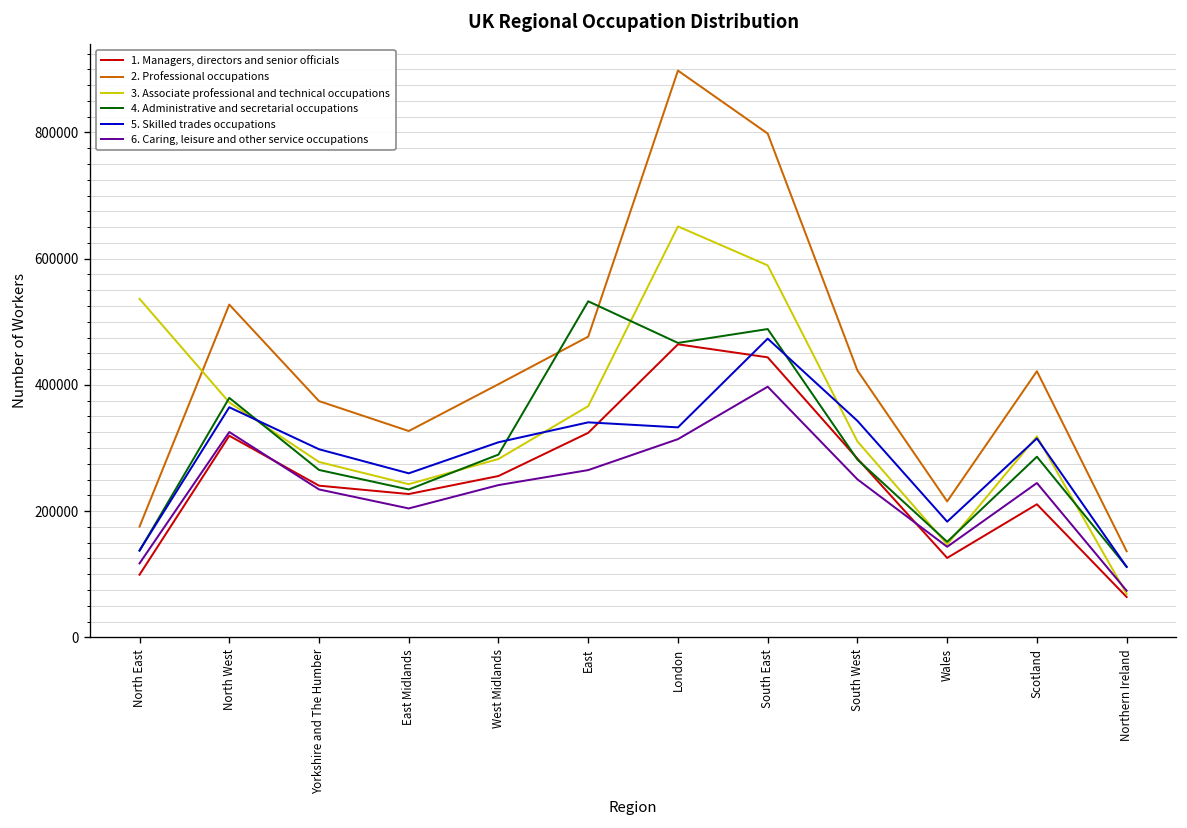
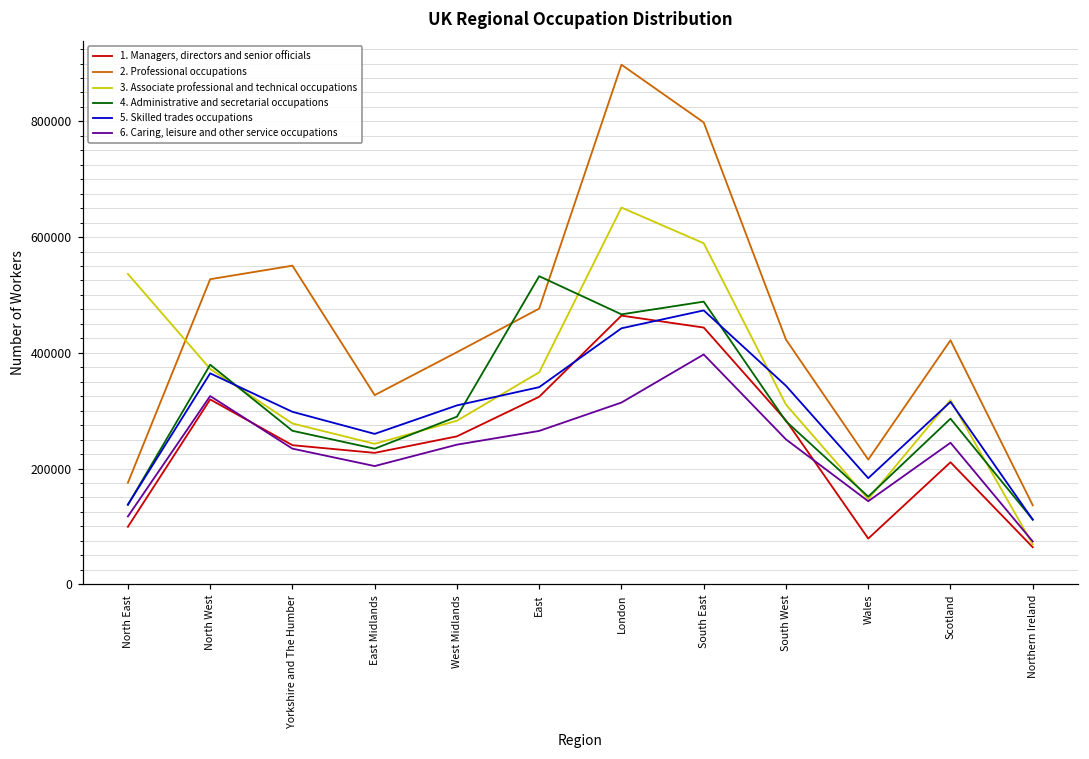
2. Professional occupations, Yorkshire and The Humber: 370000 -> 550000
5. Skilled trades occupations, London: 330000 -> 440000
1. Managers, directors and senior officials, Wales: 130000 -> 80000
